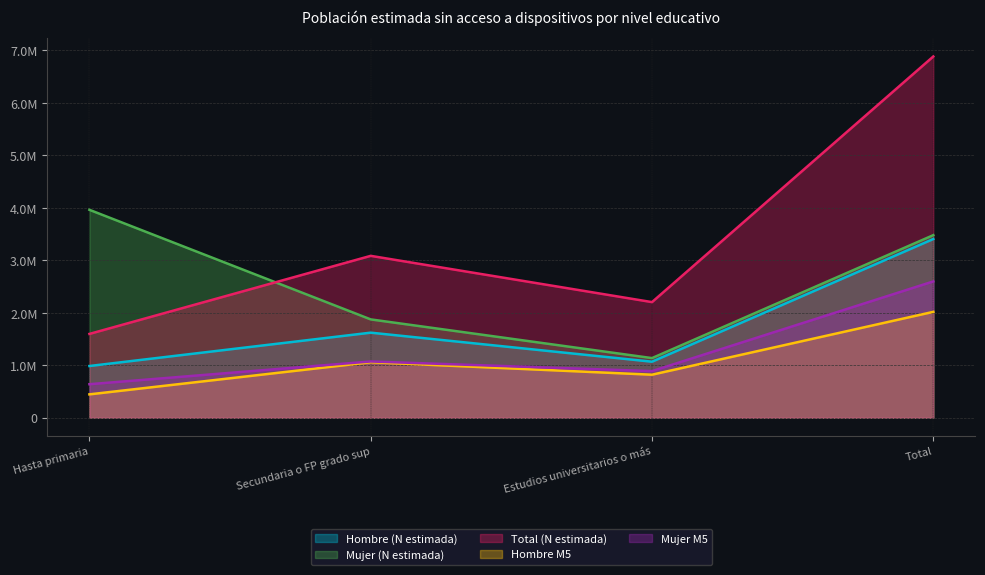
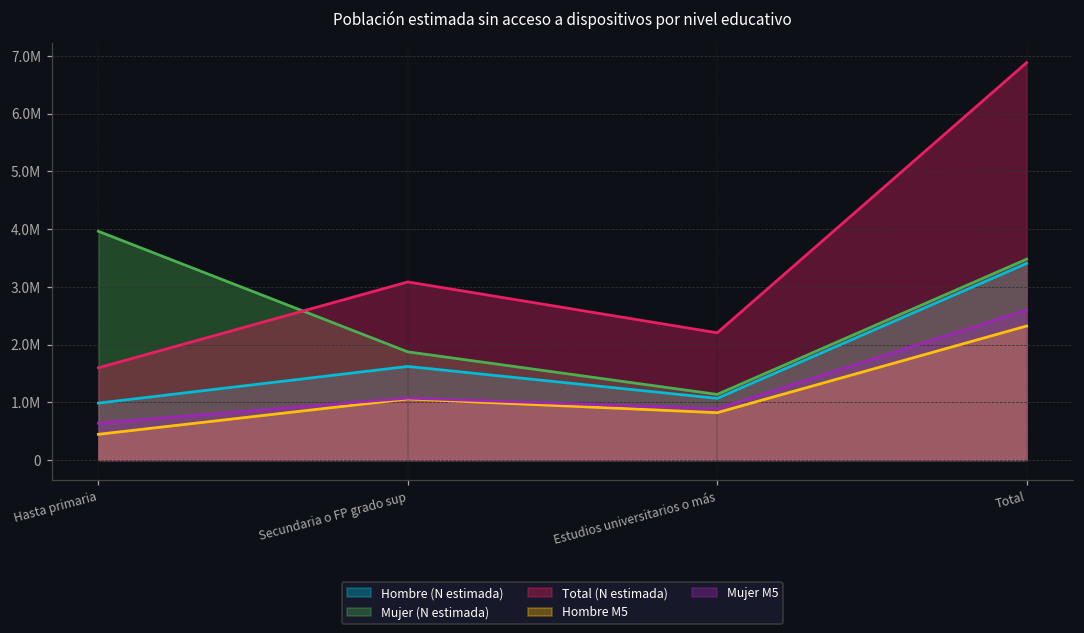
Hombre M5, Total: 2000000 -> 2300000
